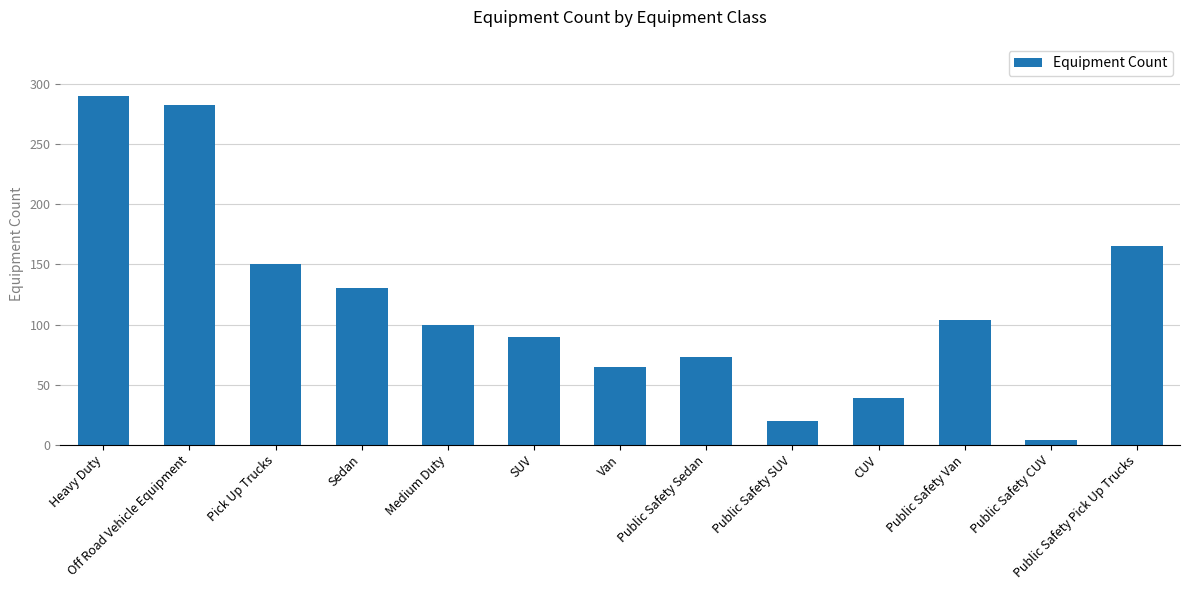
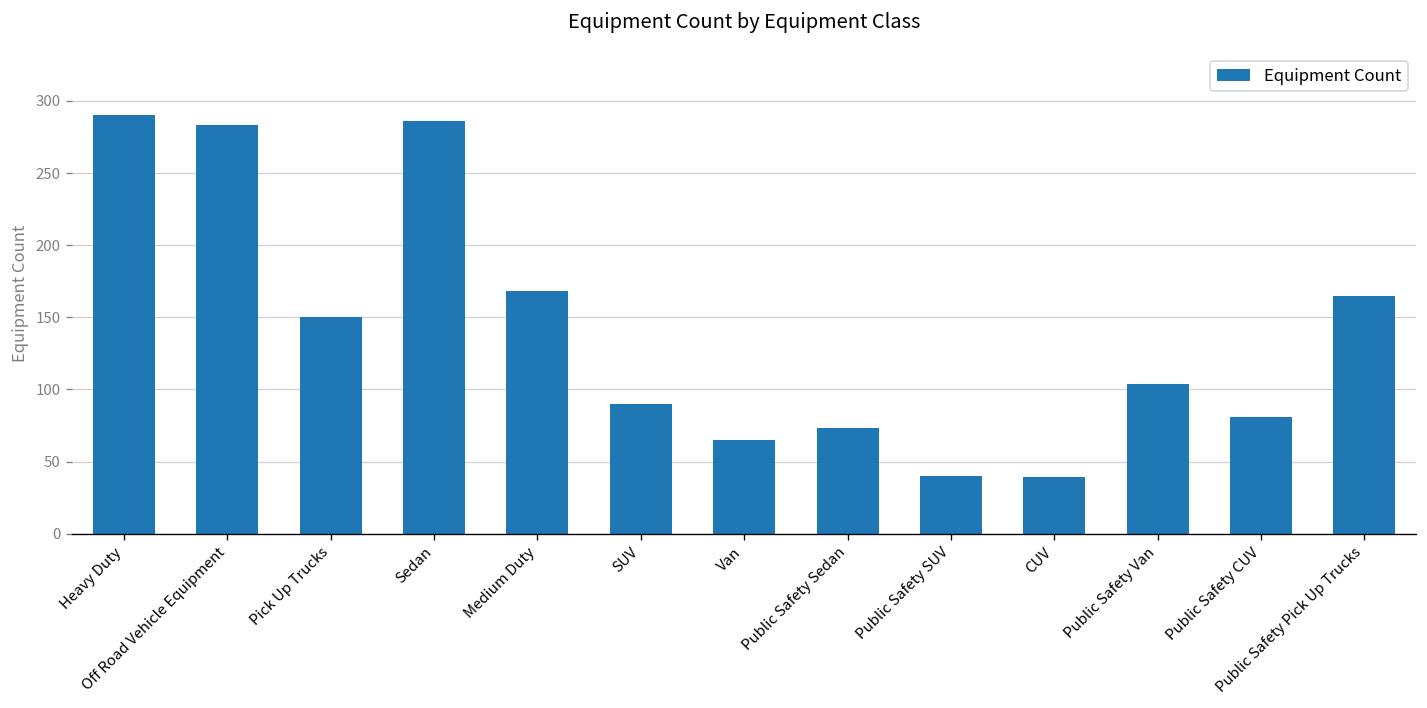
Sedan: 130 -> 286
Medium Duty: 100 -> 168
Public Safety SUV: 20 -> 40
Public Safety CUV: 4 -> 81
